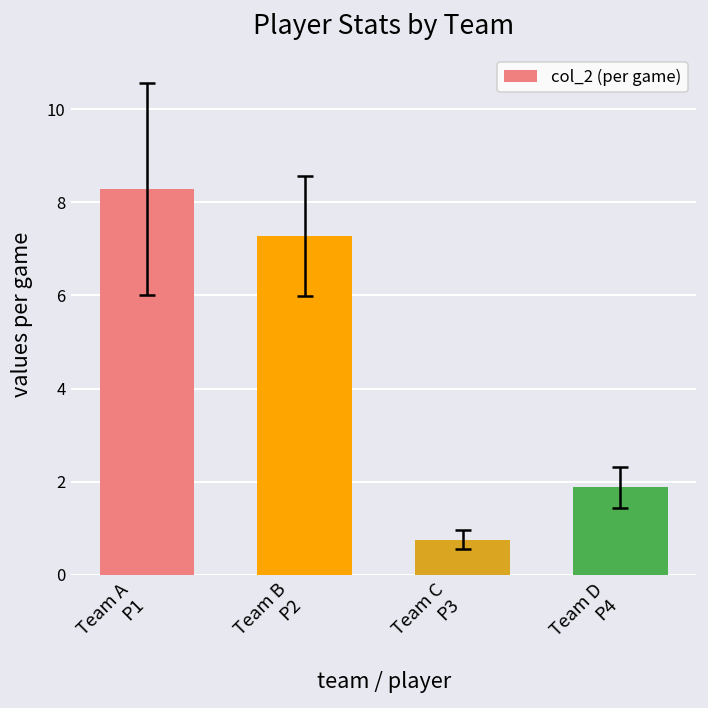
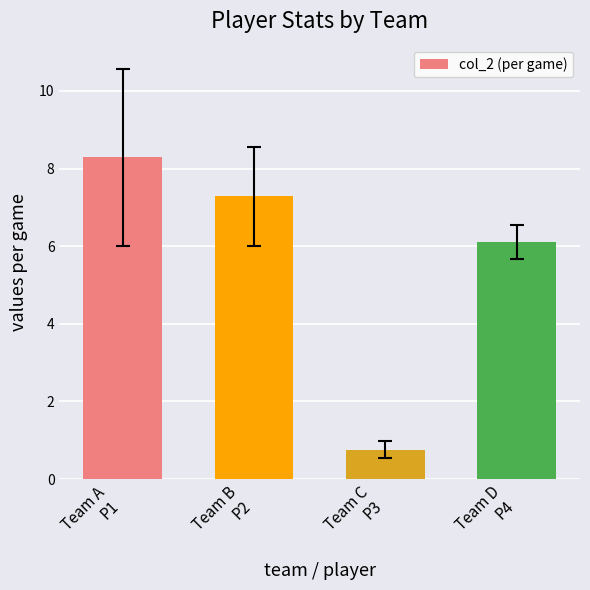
col_2 (per game), Team D P4: 1.9 -> 6.1
